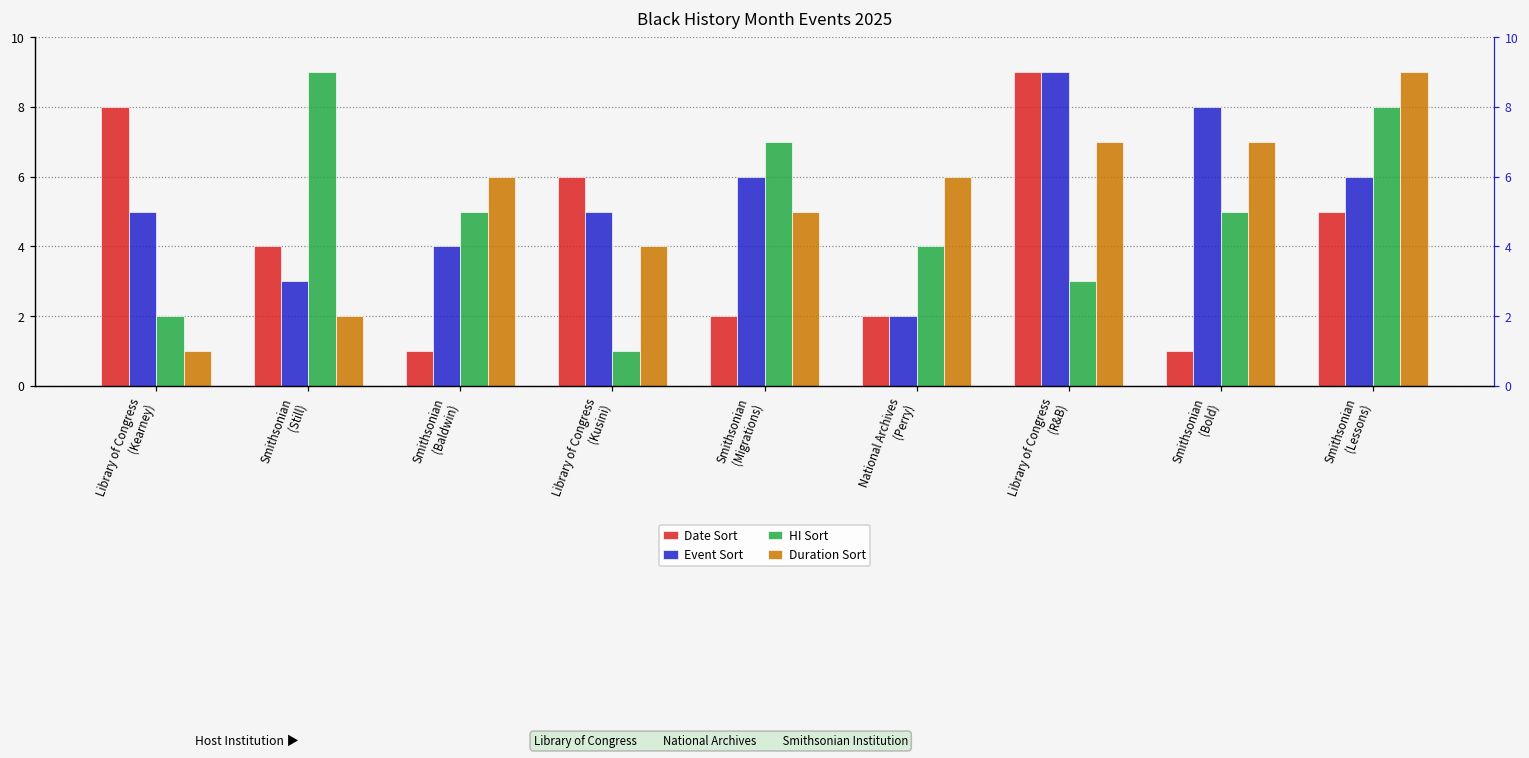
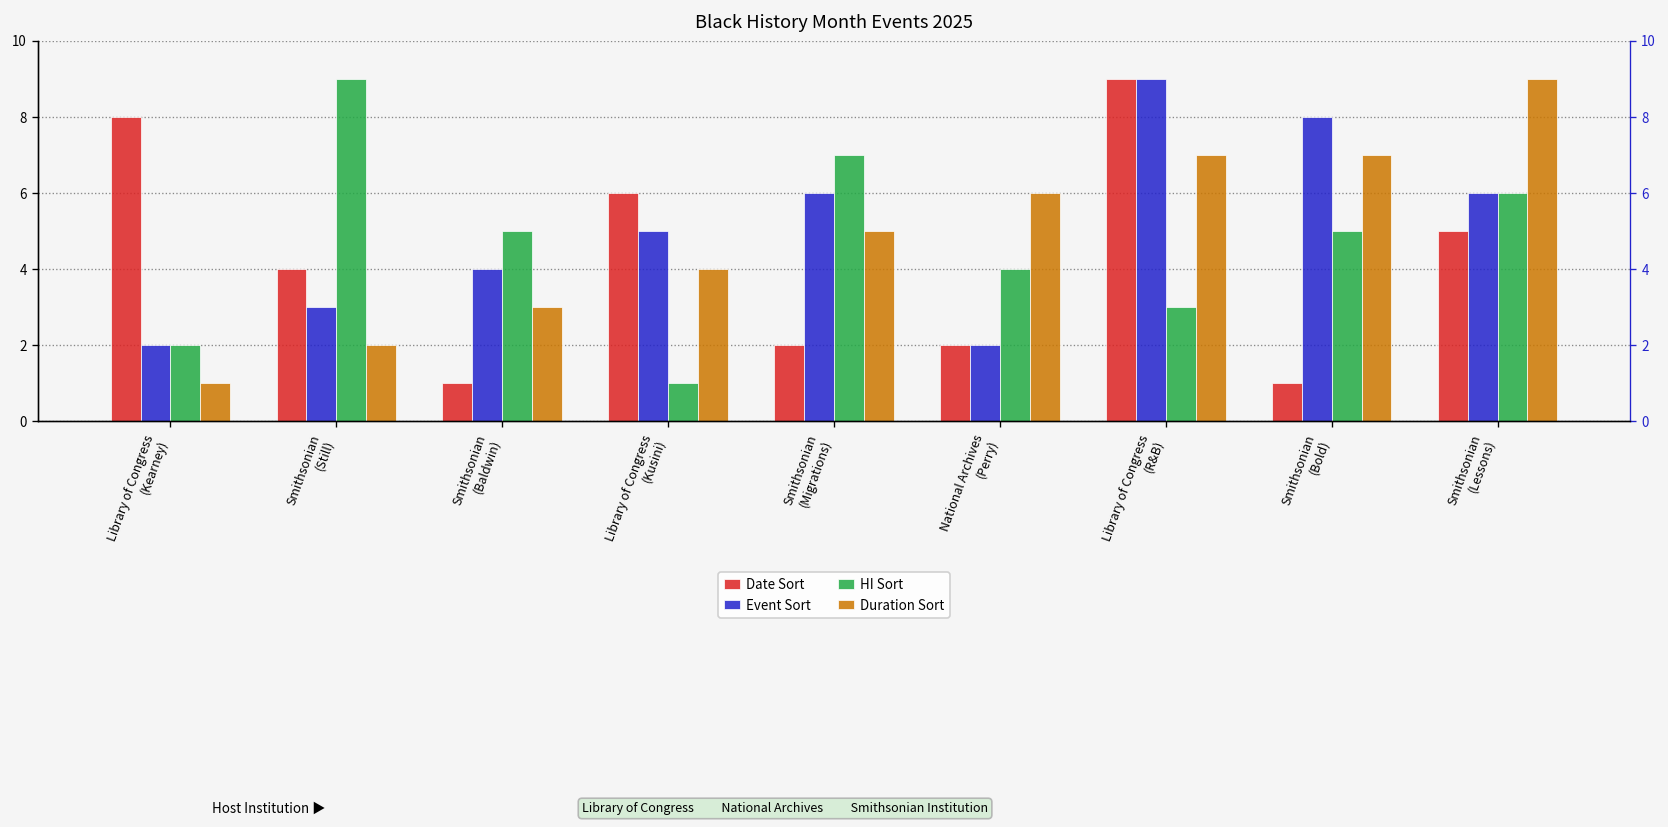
Event Sort, Library of Congress (Kearney): 5 -> 2
Duration Sort, Smithsonian (Baldwin): 6 -> 3
HI Sort, Smithsonian (Lessons): 8 -> 6
